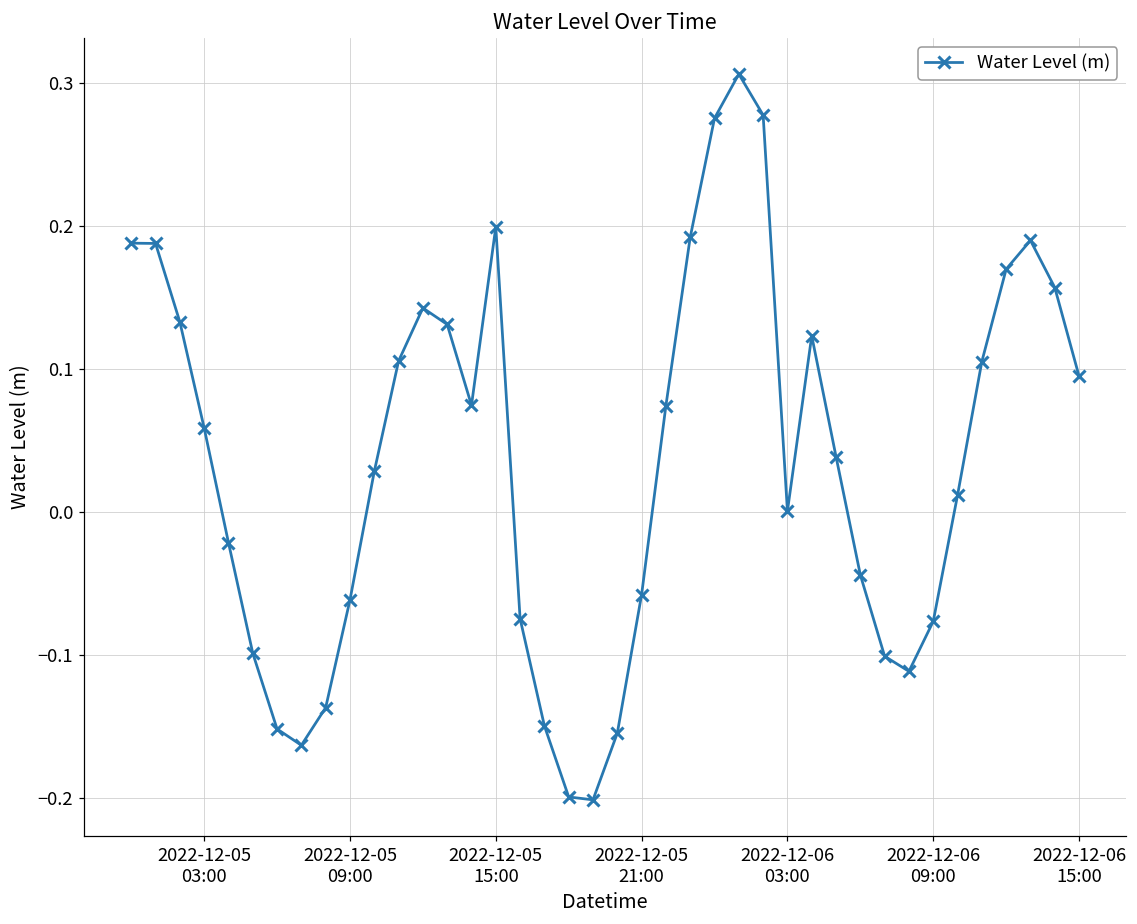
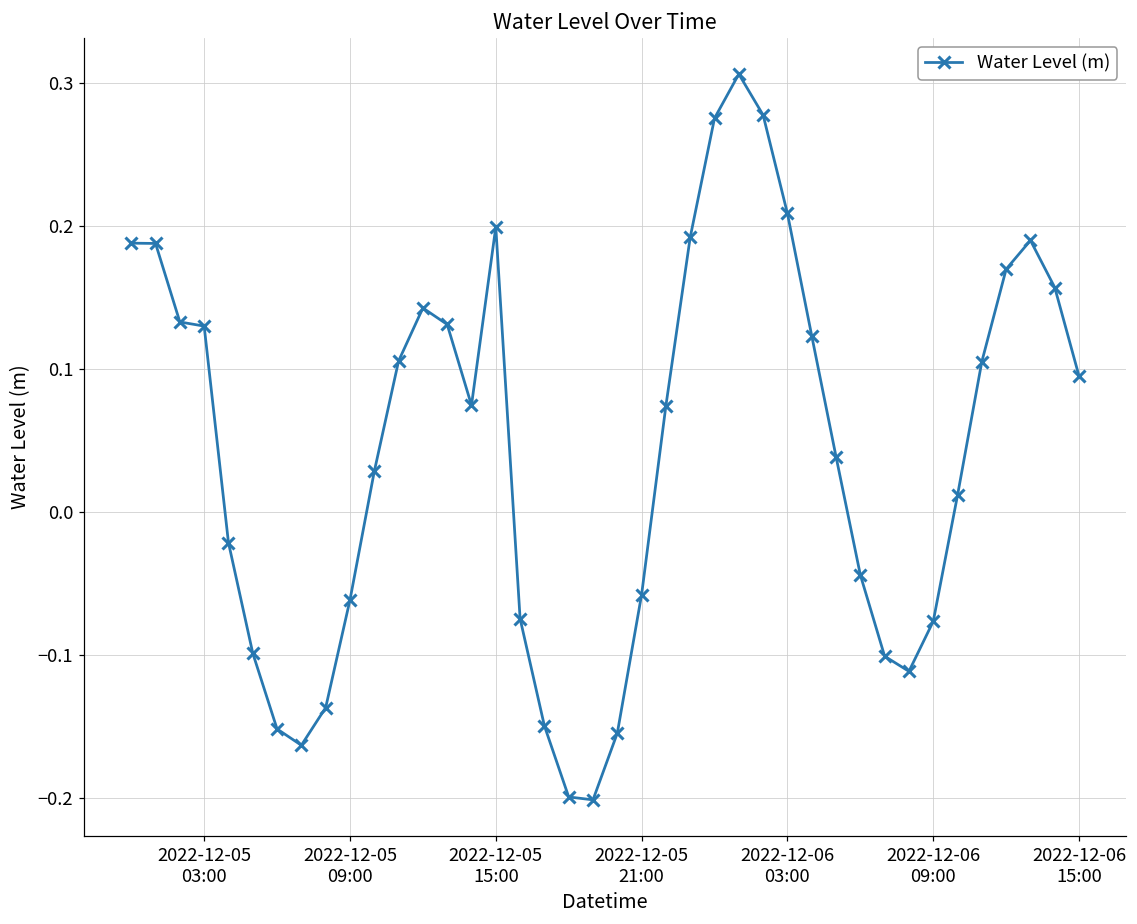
2022-12-05 03:00: 0.059 -> 0.130
2022-12-06 03:00: 0.000 -> 0.209
